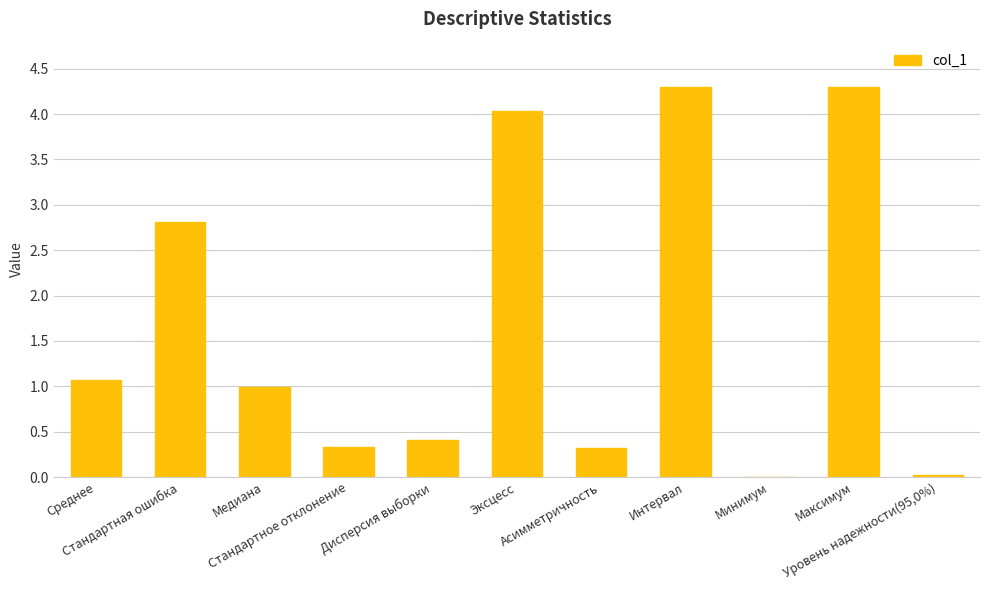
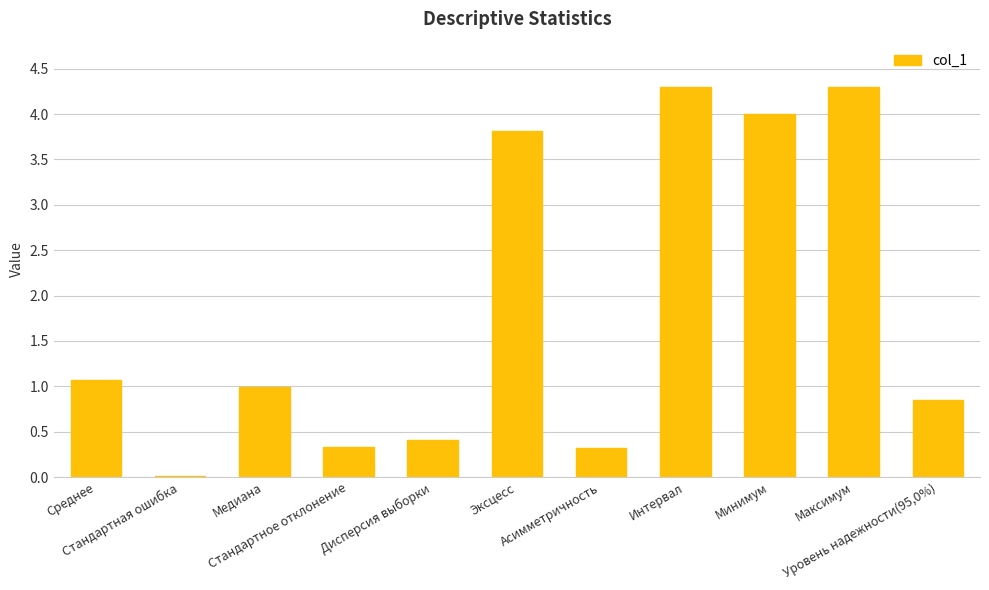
Стандартная ошибка: 2.8 -> 0.0
Эксцесс: 4.0 -> 3.8
Минимум: 0 -> 4
Уровень надежности(95,0%): 0.0 -> 0.9
